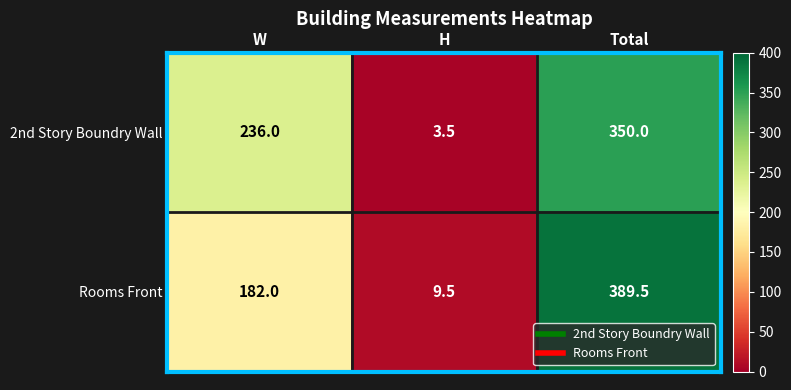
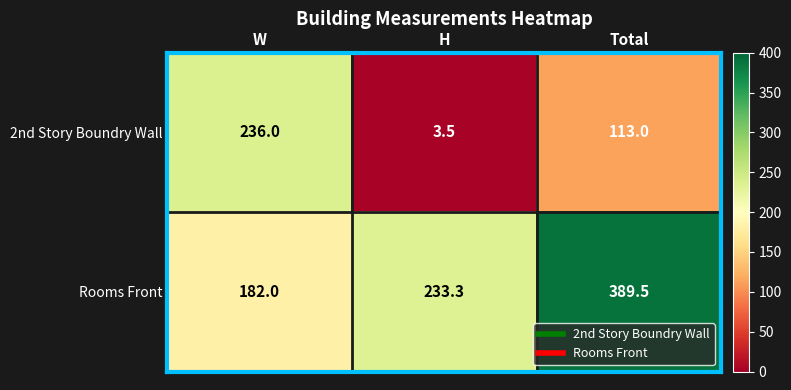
2nd Story Boundry Wall, Total: 350.0 -> 113.0
Rooms Front, H: 9.5 -> 233.3
